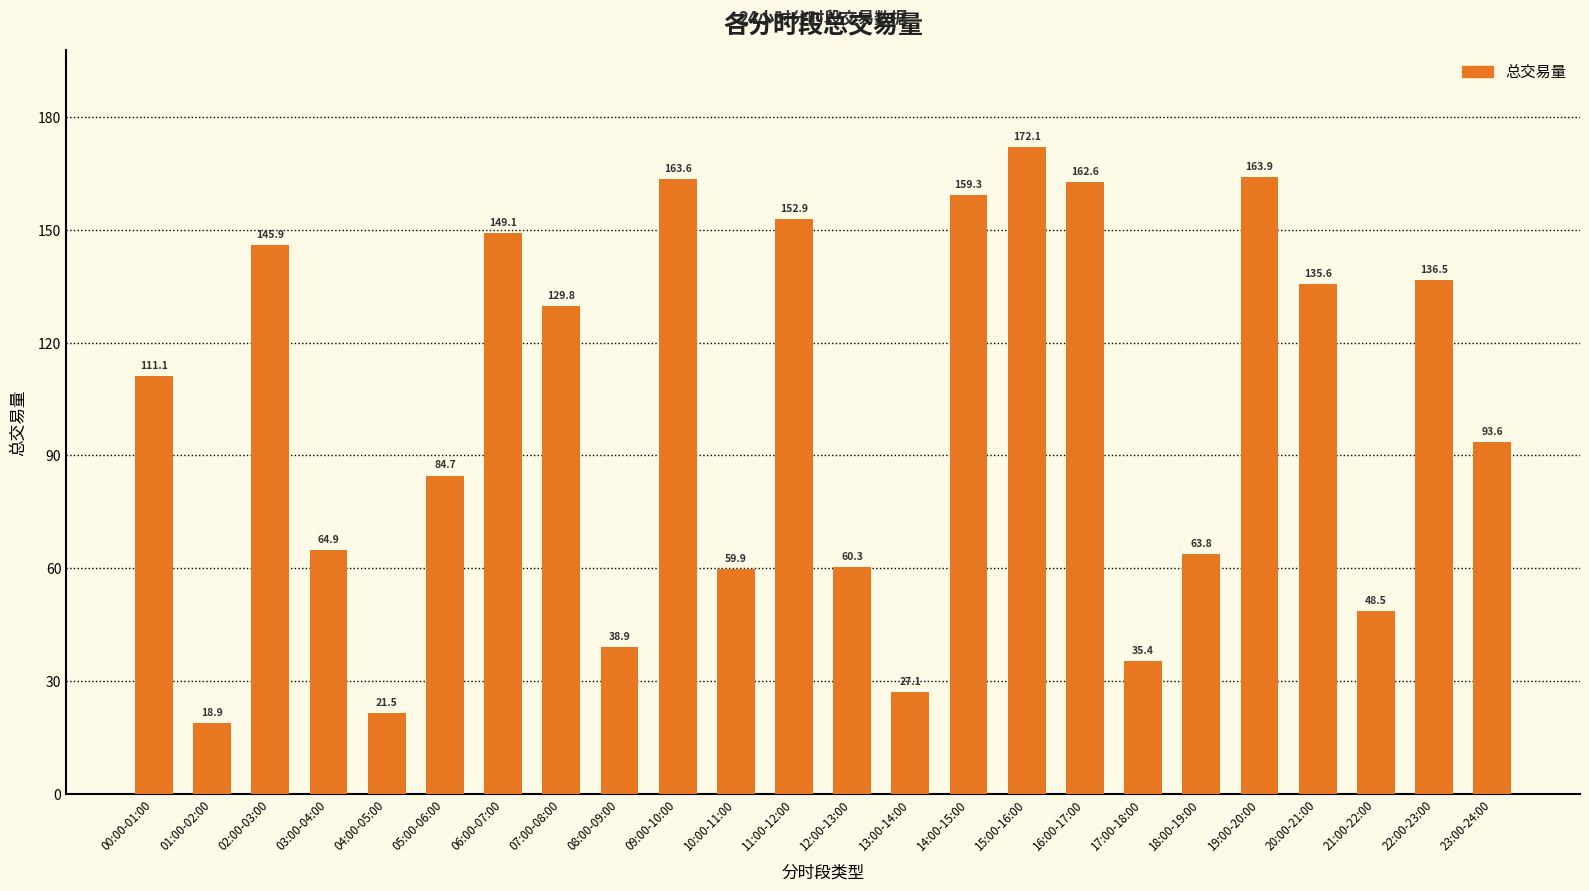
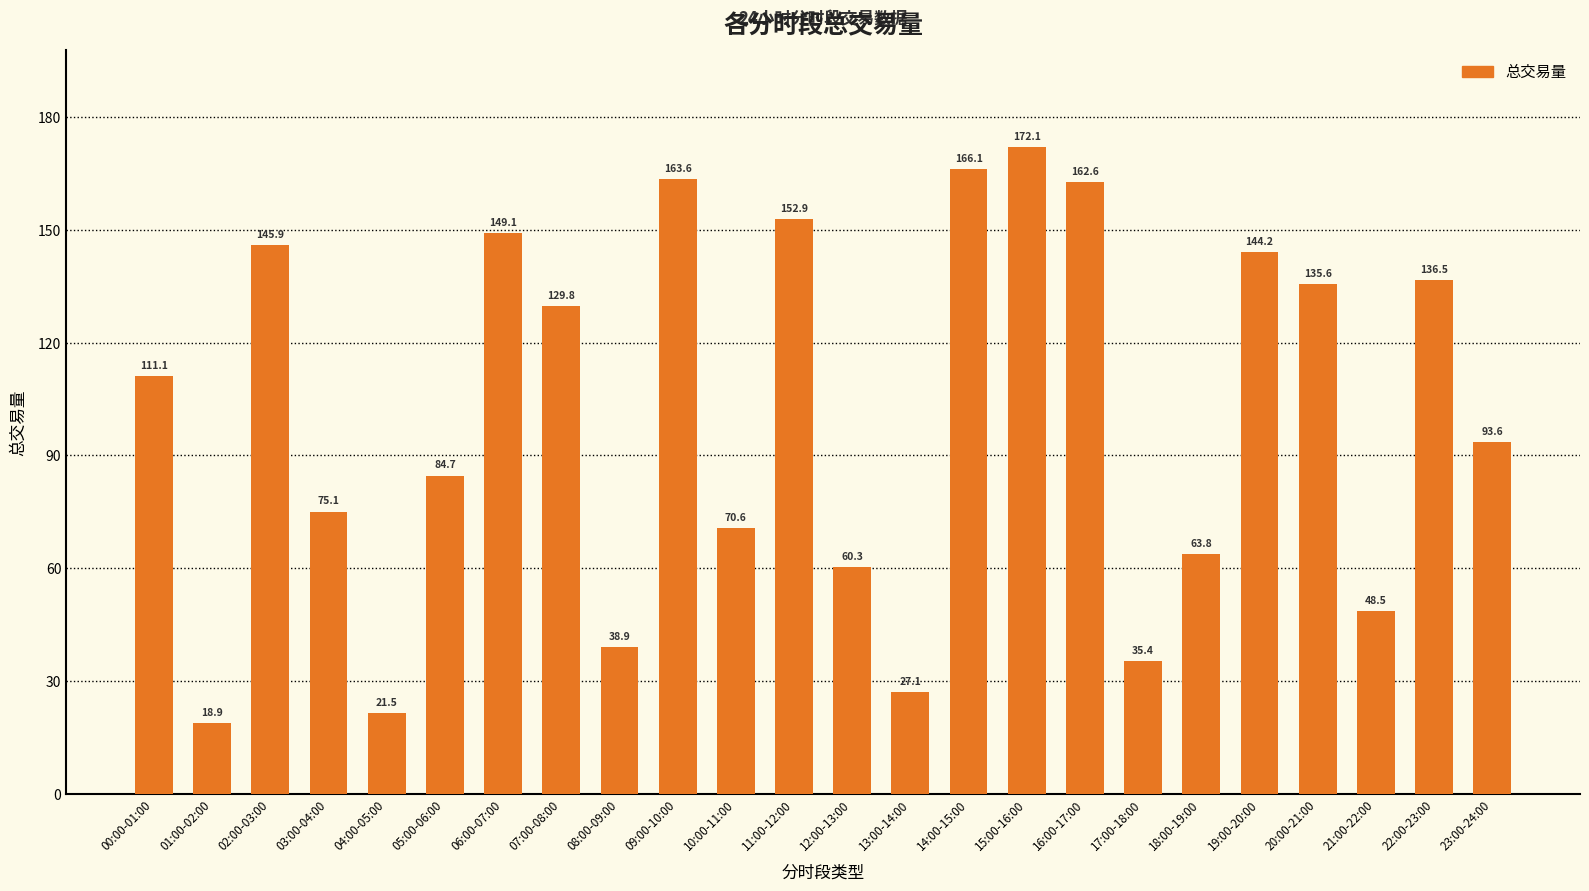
03:00-04:00: 64.9 -> 75.1
10:00-11:00: 59.9 -> 70.6
14:00-15:00: 159.3 -> 166.1
19:00-20:00: 163.9 -> 144.2
